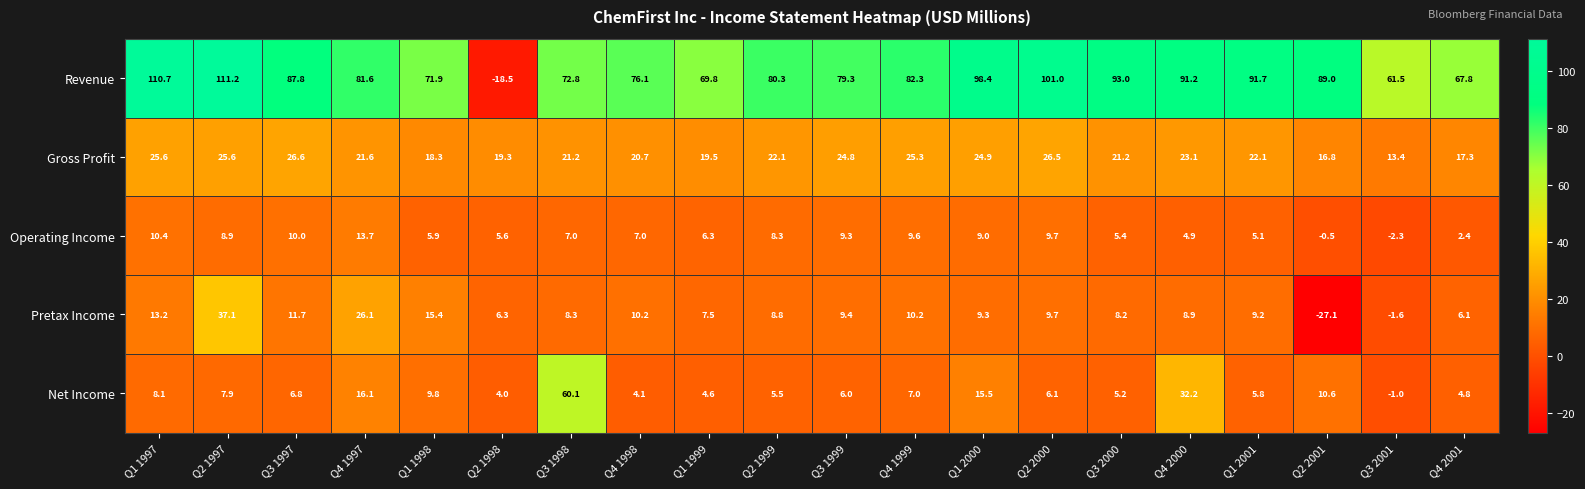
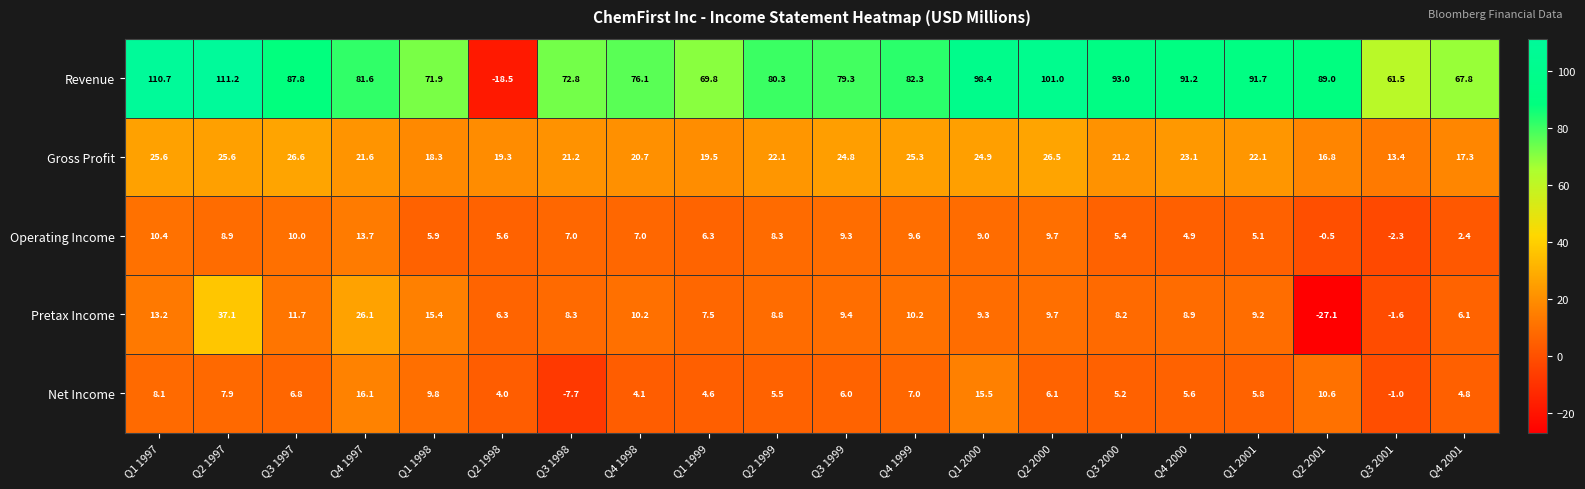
Net Income, Q3 1998: 60.1 -> -7.7
Net Income, Q4 2000: 32.2 -> 5.6
